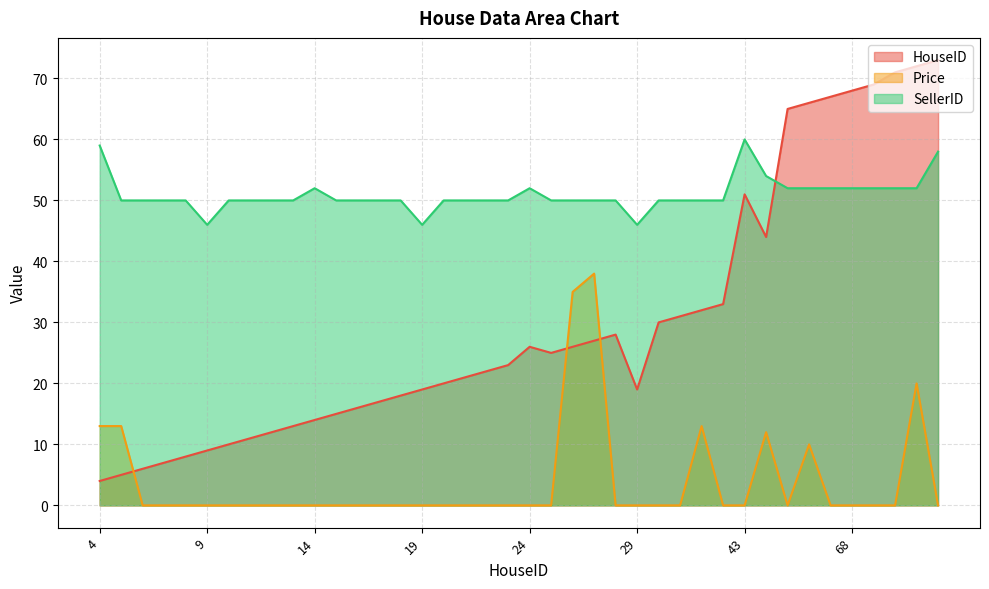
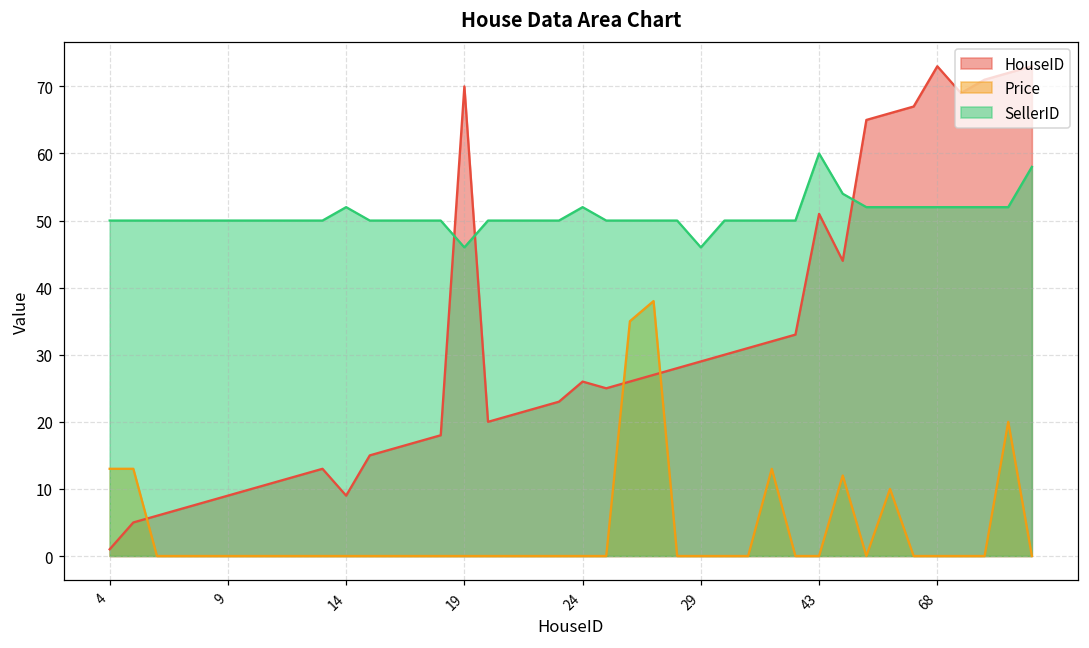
HouseID, 4: 4 -> 1
SellerID, 4: 59 -> 50
SellerID, 9: 46 -> 50
HouseID, 14: 14 -> 9
HouseID, 19: 19 -> 70
HouseID, 29: 19 -> 29
HouseID, 68: 68 -> 73
